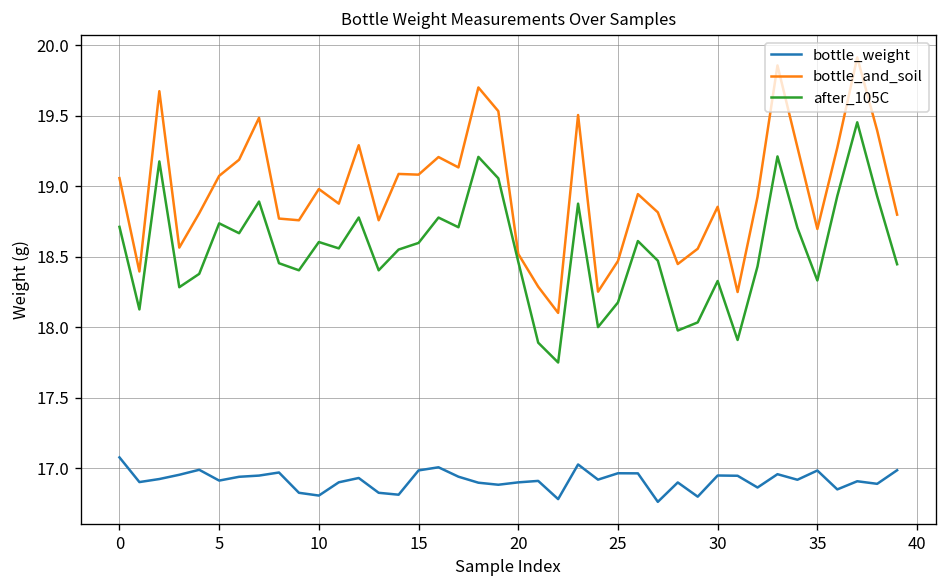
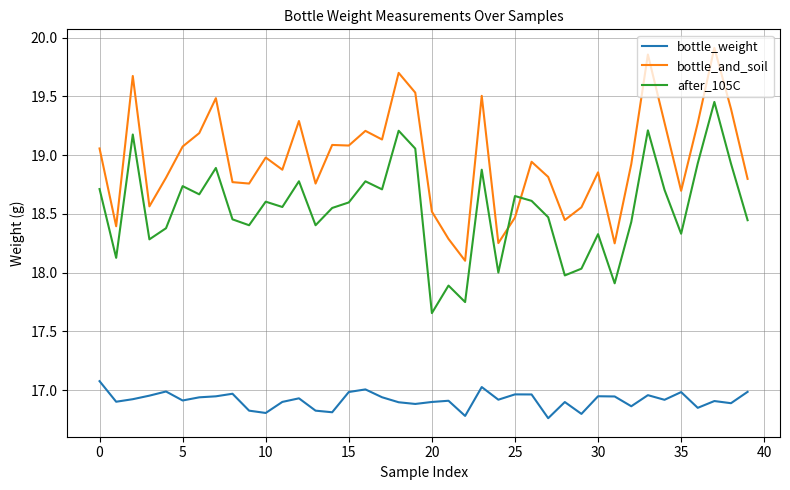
after_105C, 20: 18.46 -> 17.66
after_105C, 25: 18.18 -> 18.65
